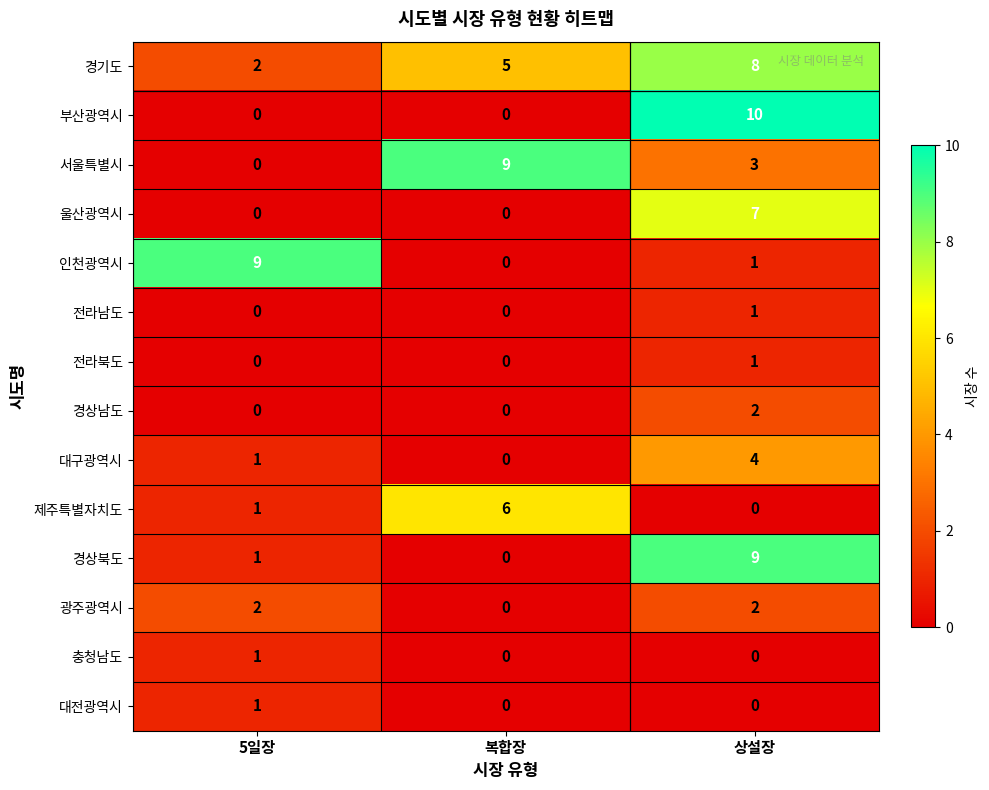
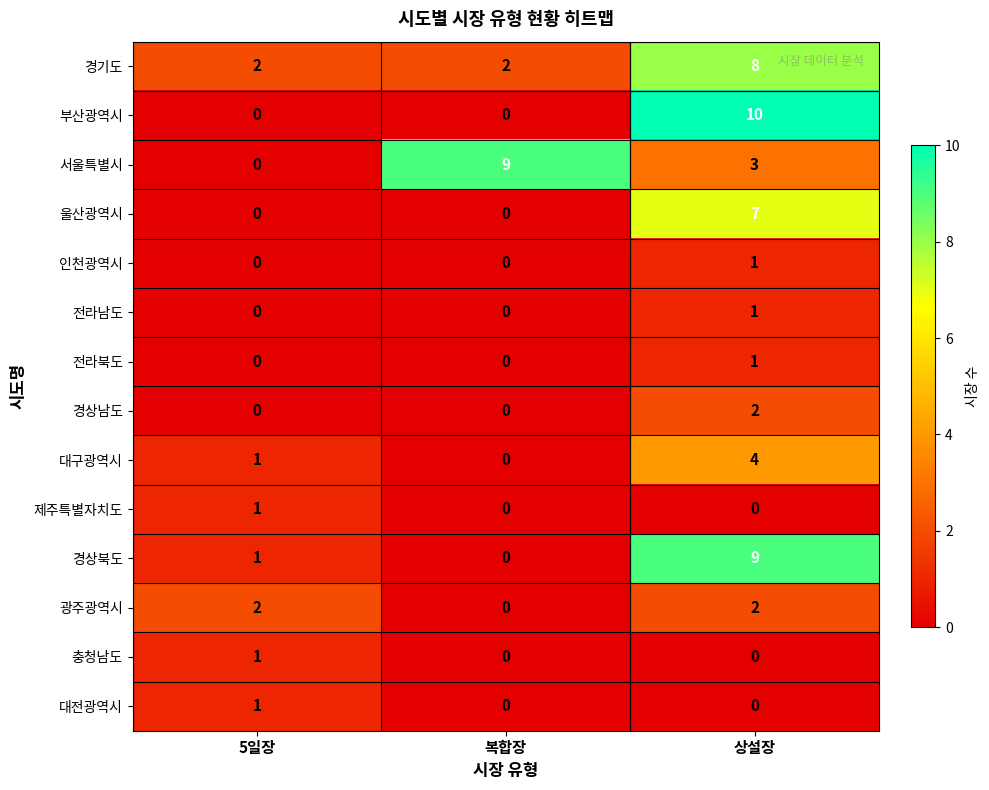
경기도, 복합장: 5 -> 2
인천광역시, 5일장: 9 -> 0
제주특별자치도, 복합장: 6 -> 0
